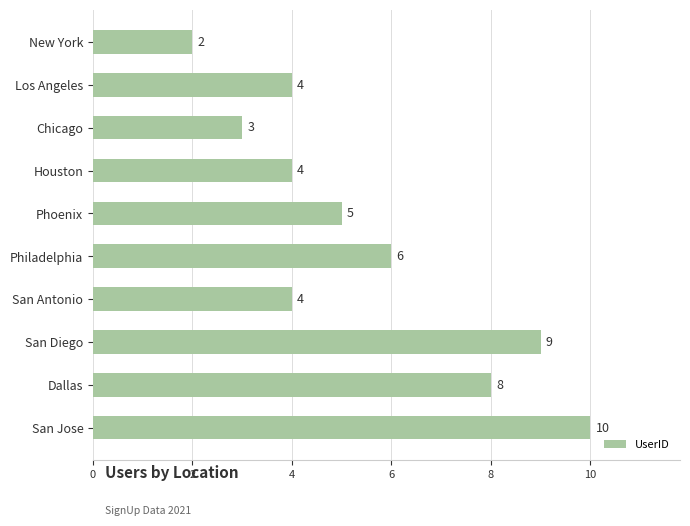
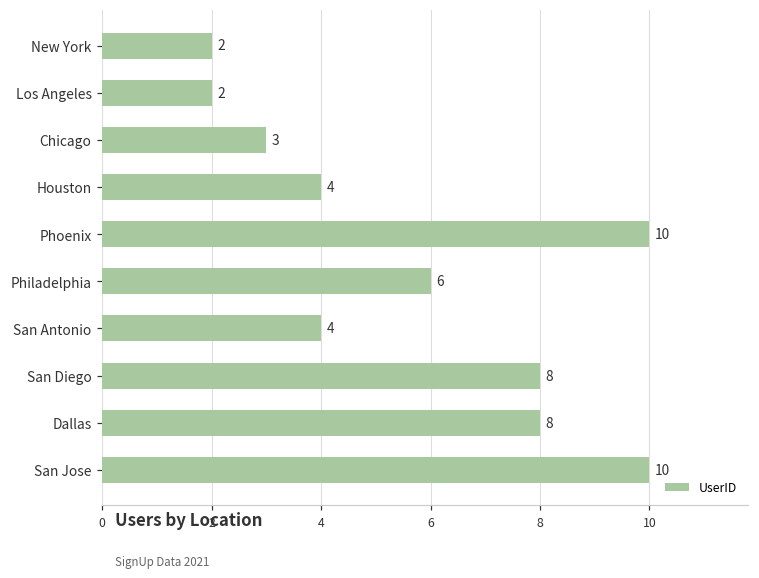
Los Angeles: 4 -> 2
Phoenix: 5 -> 10
San Diego: 9 -> 8
